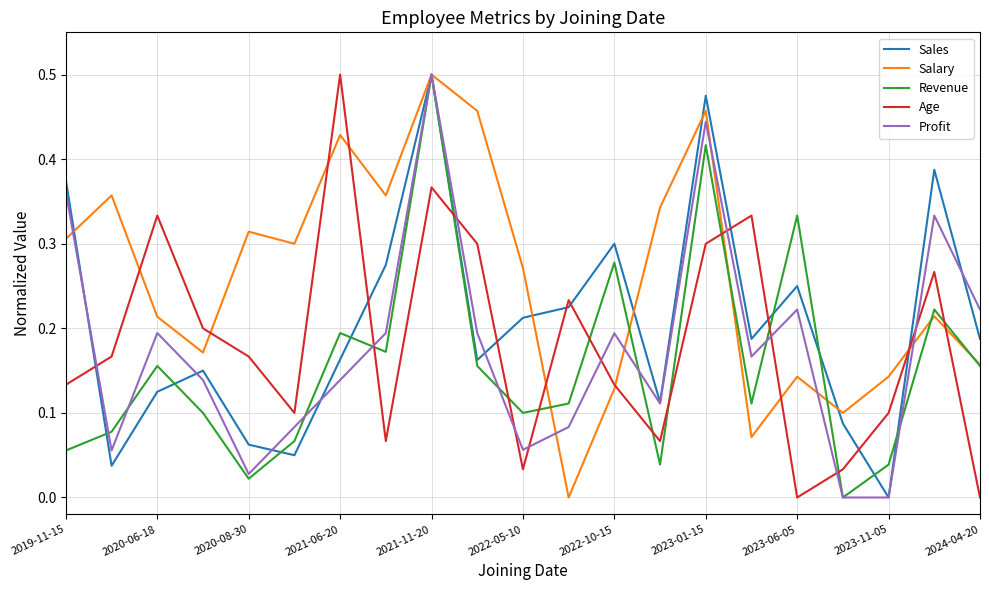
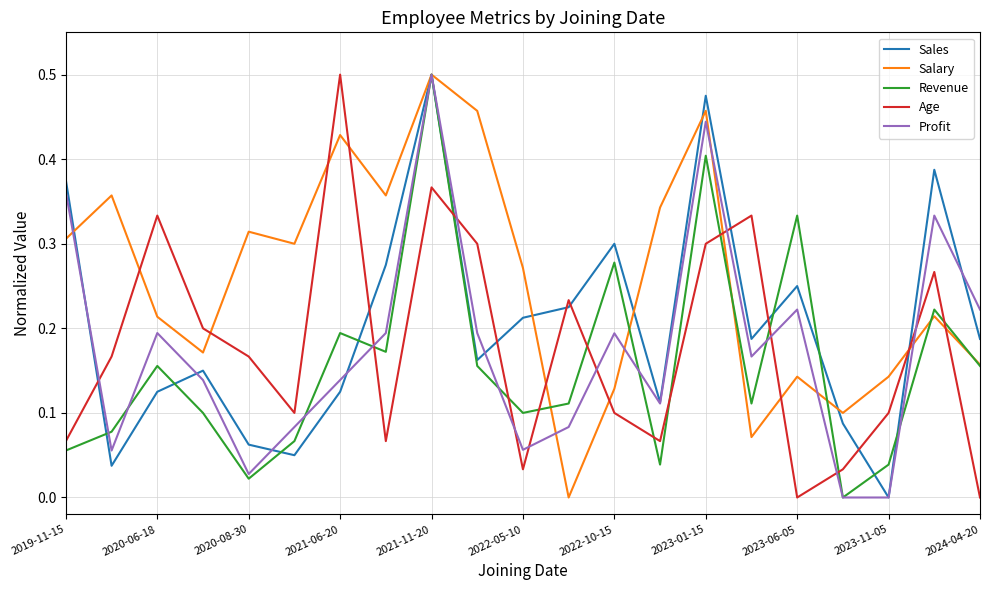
Age, 2019-11-15: 0.13 -> 0.07
Sales, 2021-06-20: 0.16 -> 0.13
Age, 2022-10-15: 0.13 -> 0.10
Revenue, 2023-01-15: 0.42 -> 0.40
